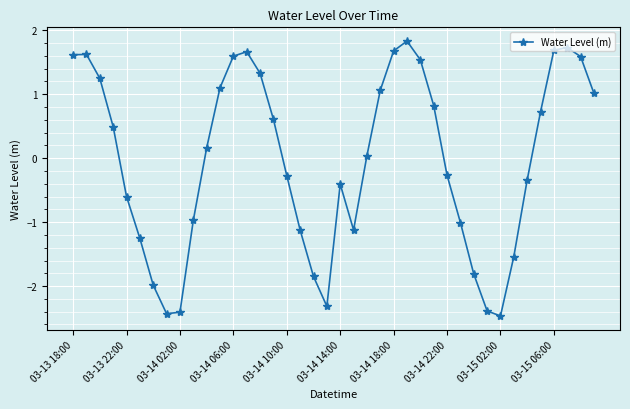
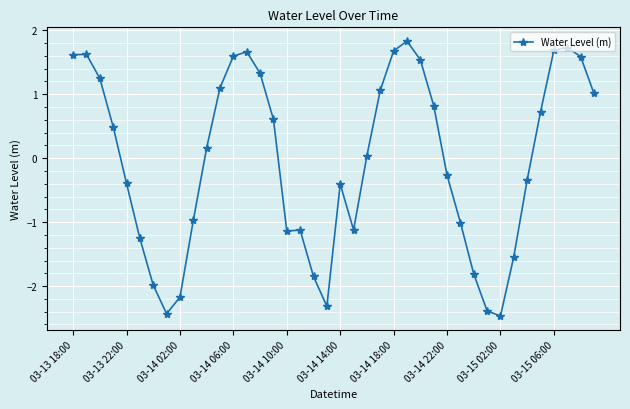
03-13 22:00: -0.6 -> -0.4
03-14 02:00: -2.4 -> -2.2
03-14 10:00: -0.3 -> -1.1
